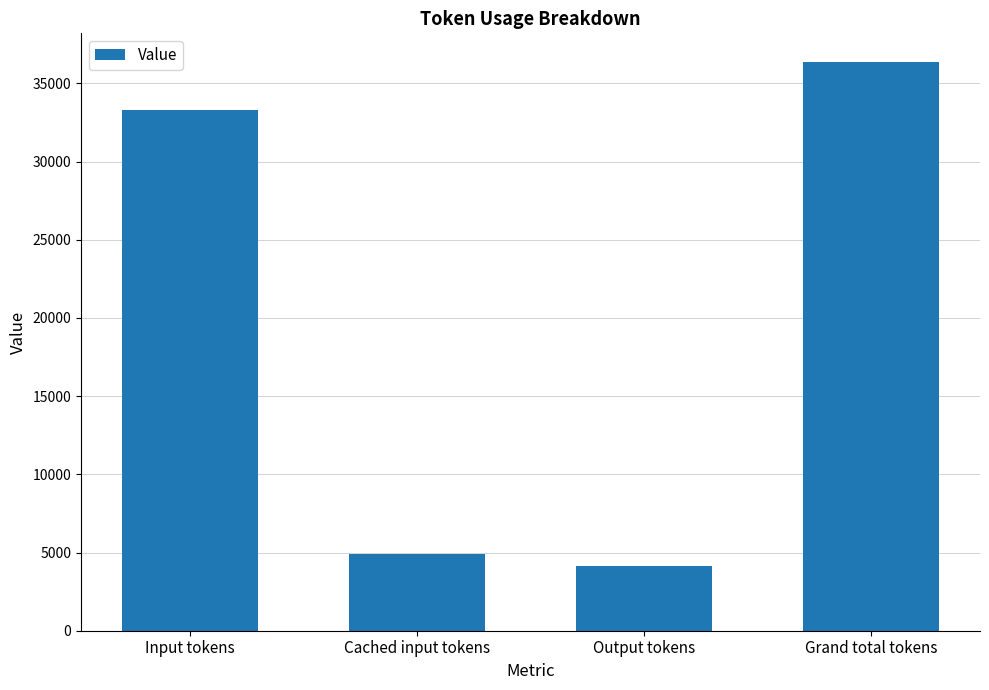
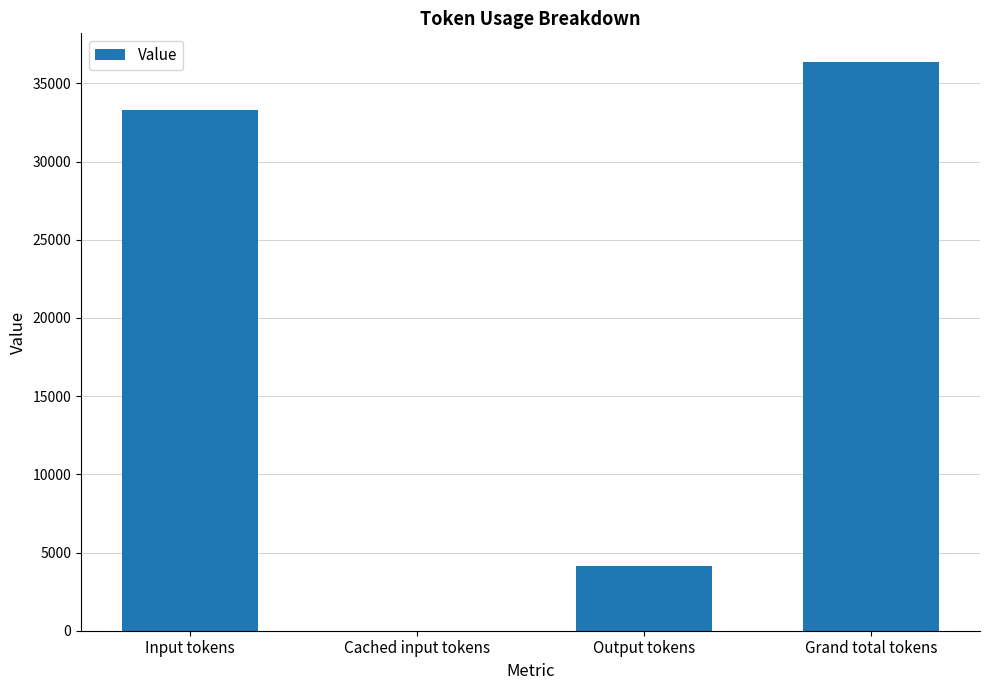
Cached input tokens: 4900 -> 0
